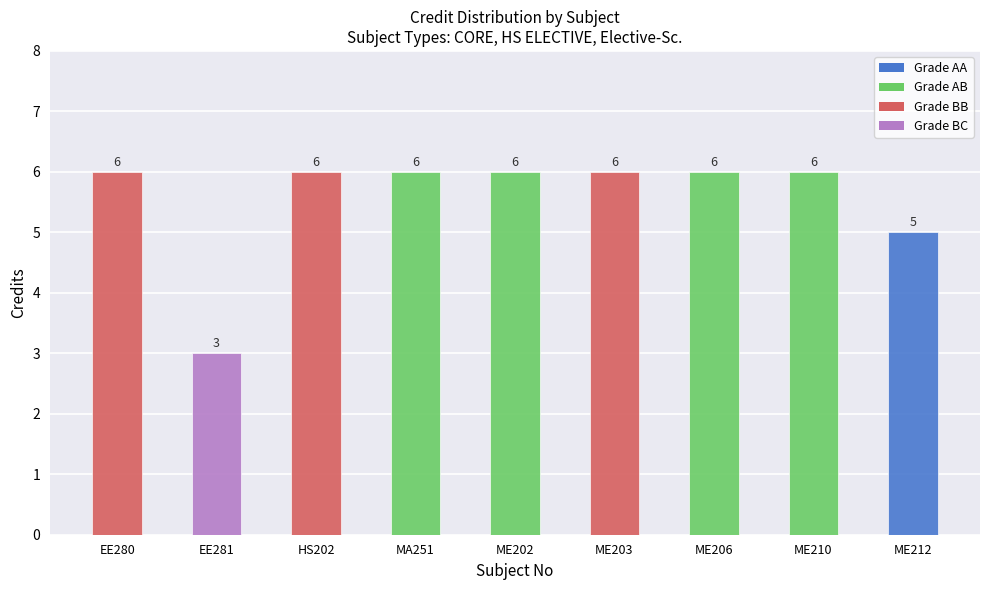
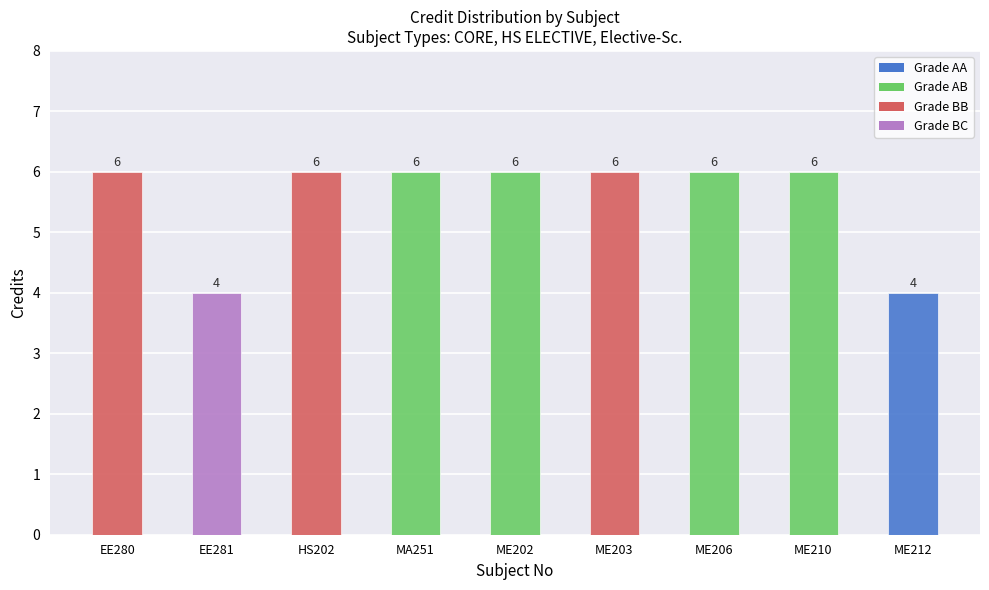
EE281: 3 -> 4
ME212: 5 -> 4
